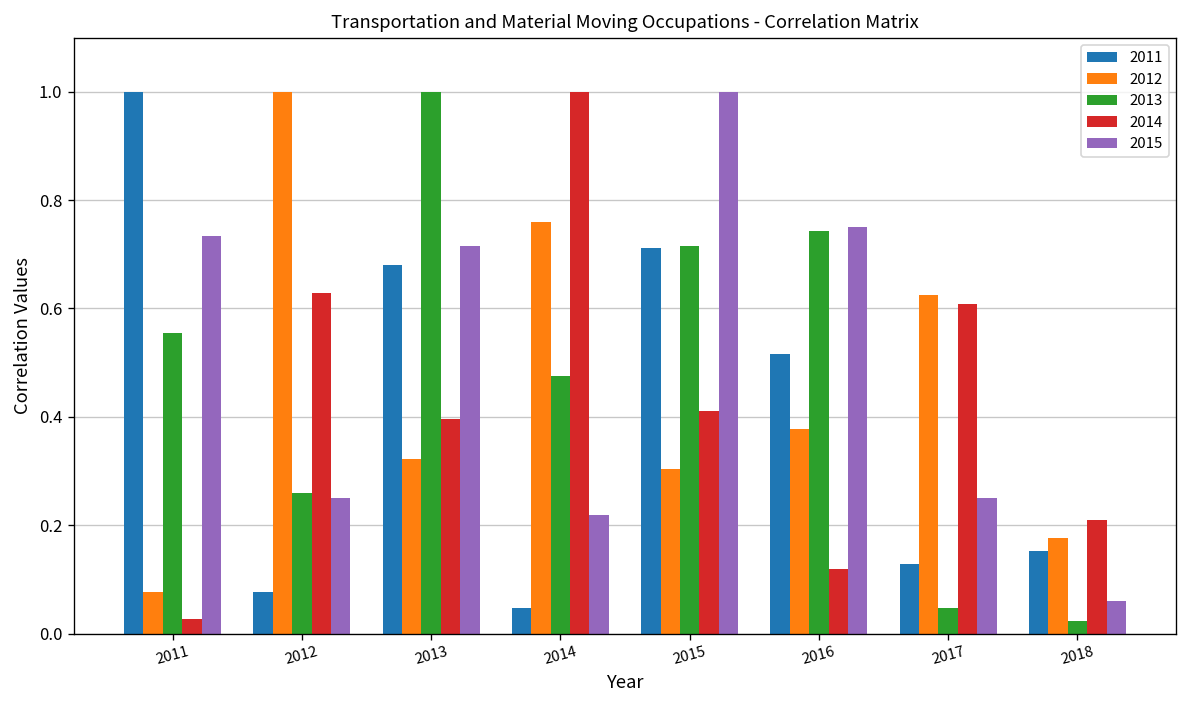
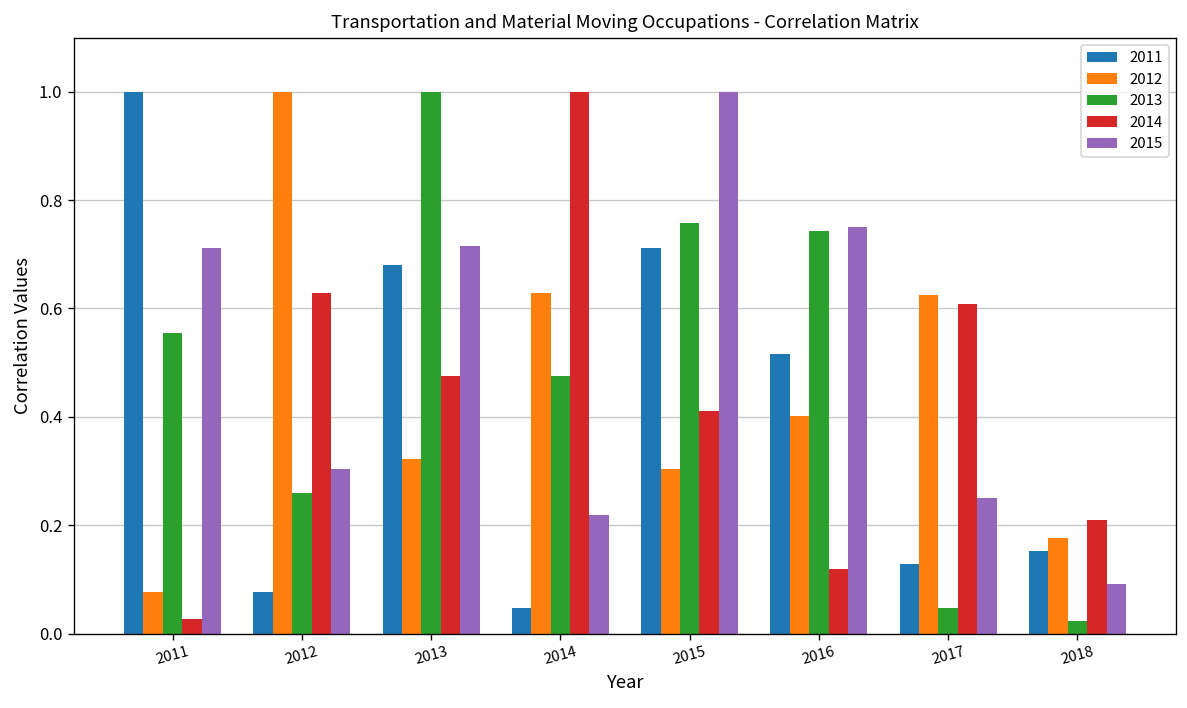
2015, 2011: 0.73 -> 0.71
2015, 2012: 0.25 -> 0.30
2014, 2013: 0.40 -> 0.47
2012, 2014: 0.76 -> 0.63
2013, 2015: 0.72 -> 0.76
2012, 2016: 0.38 -> 0.40
2015, 2018: 0.06 -> 0.09
